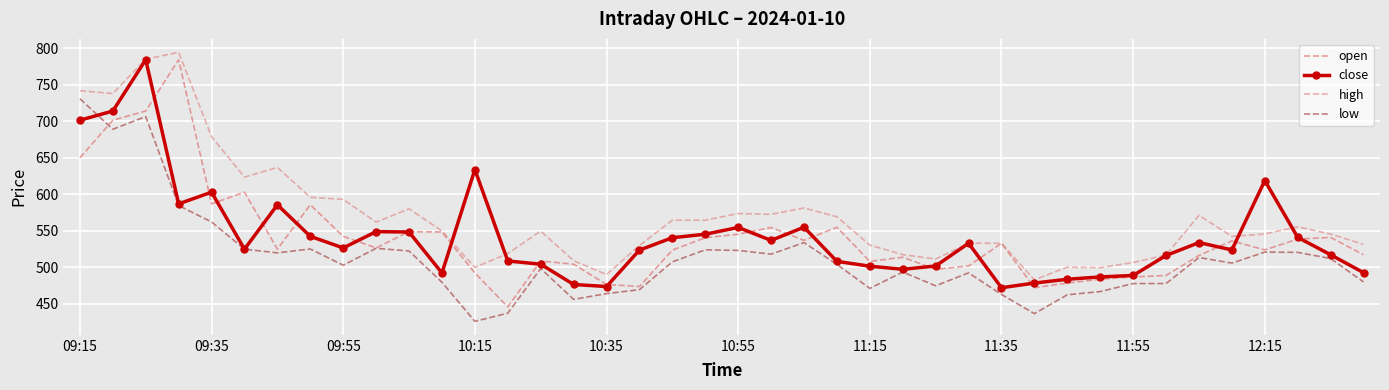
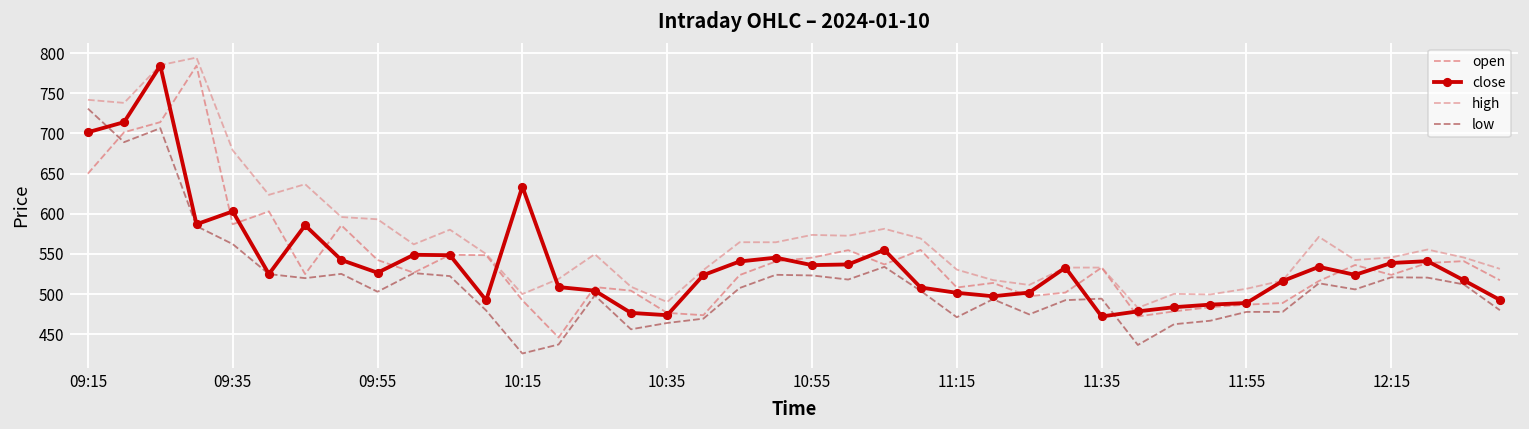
close, 10:55: 550 -> 540
low, 11:35: 460 -> 490
close, 12:15: 620 -> 540
